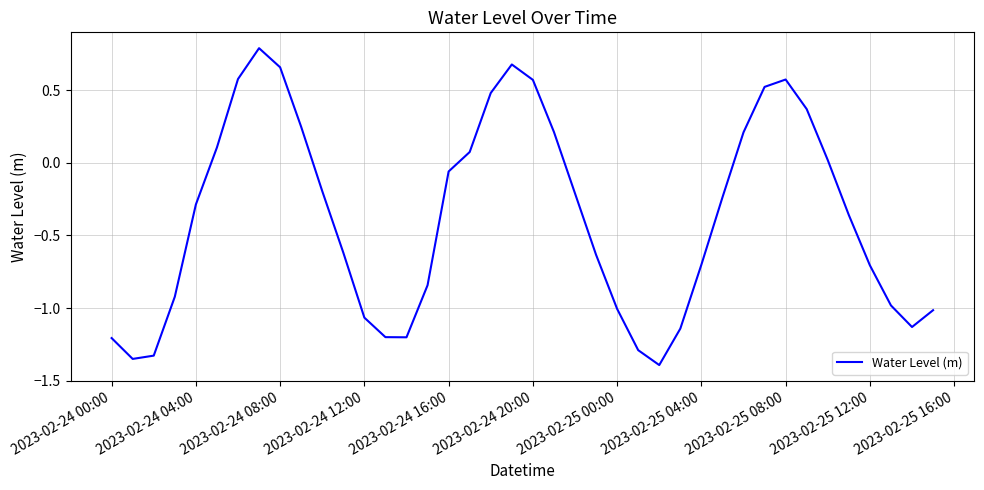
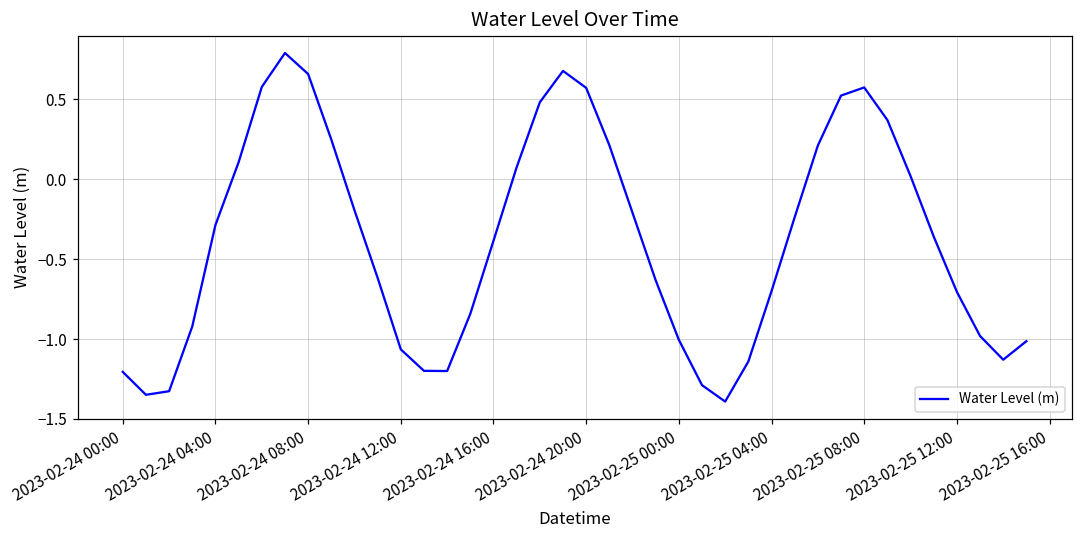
2023-02-24 16:00: -0.06 -> -0.39
